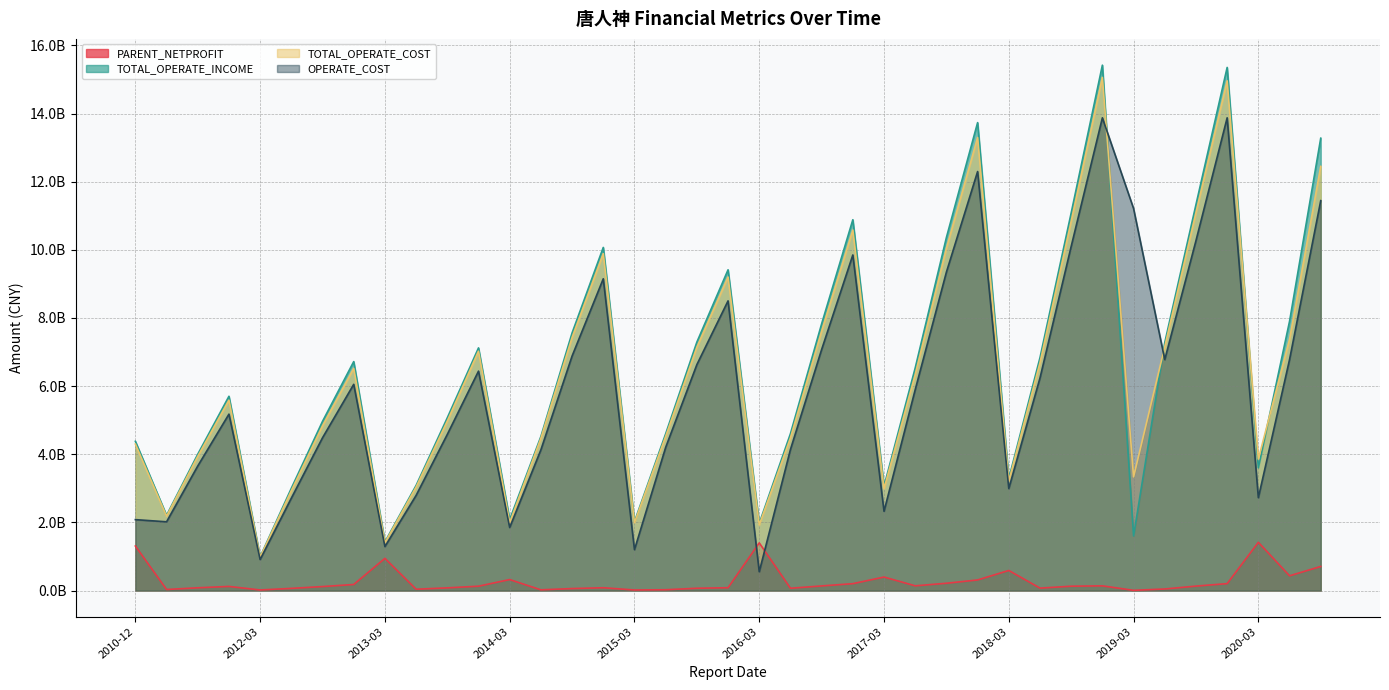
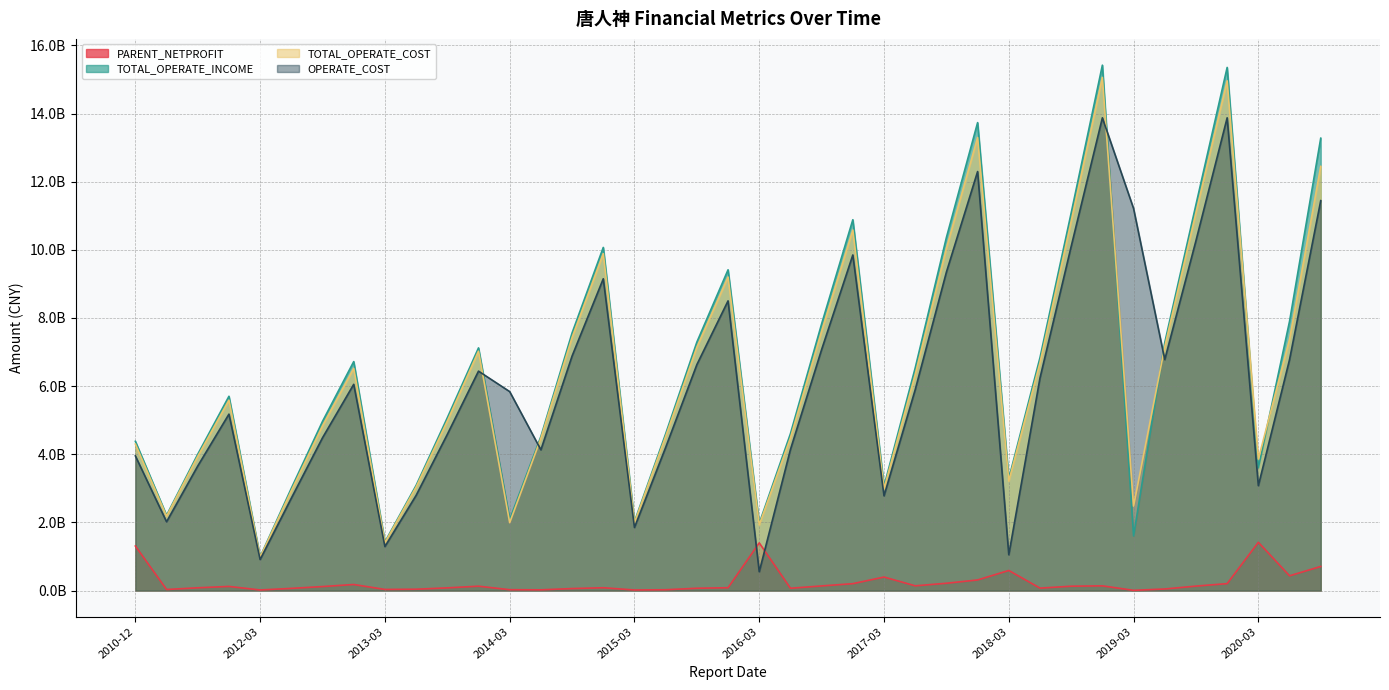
OPERATE_COST, 2010-12: 2100000000 -> 4000000000
PARENT_NETPROFIT, 2013-03: 900000000 -> 0
PARENT_NETPROFIT, 2014-03: 300000000 -> 0
OPERATE_COST, 2014-03: 1800000000 -> 5800000000
OPERATE_COST, 2015-03: 1200000000 -> 1800000000
OPERATE_COST, 2017-03: 2300000000 -> 2800000000
OPERATE_COST, 2018-03: 3000000000 -> 1000000000
TOTAL_OPERATE_COST, 2019-03: 3300000000 -> 2500000000
OPERATE_COST, 2020-03: 2700000000 -> 3100000000
